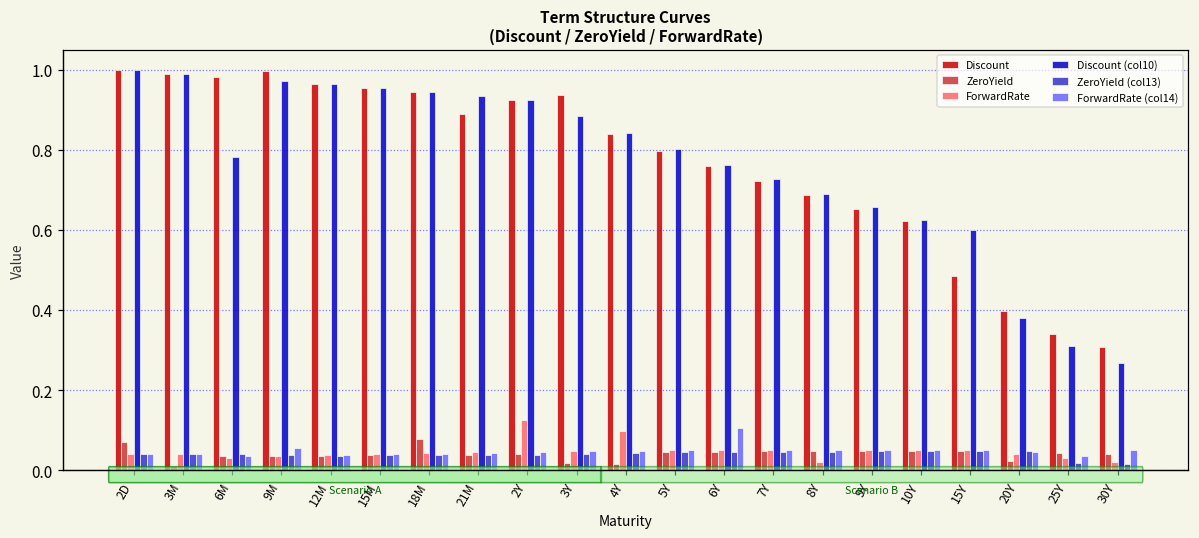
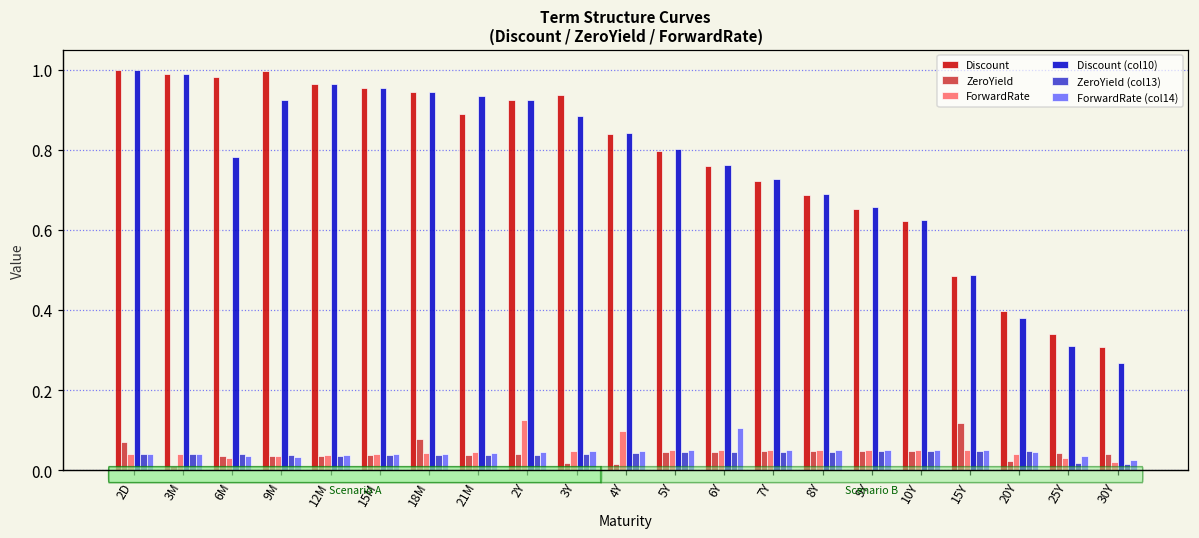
Discount (col10), 9M: 0.97 -> 0.93
ForwardRate (col14), 9M: 0.05 -> 0.03
ForwardRate, 8Y: 0.02 -> 0.05
ZeroYield, 15Y: 0.05 -> 0.12
Discount (col10), 15Y: 0.60 -> 0.49
ForwardRate (col14), 30Y: 0.05 -> 0.03
